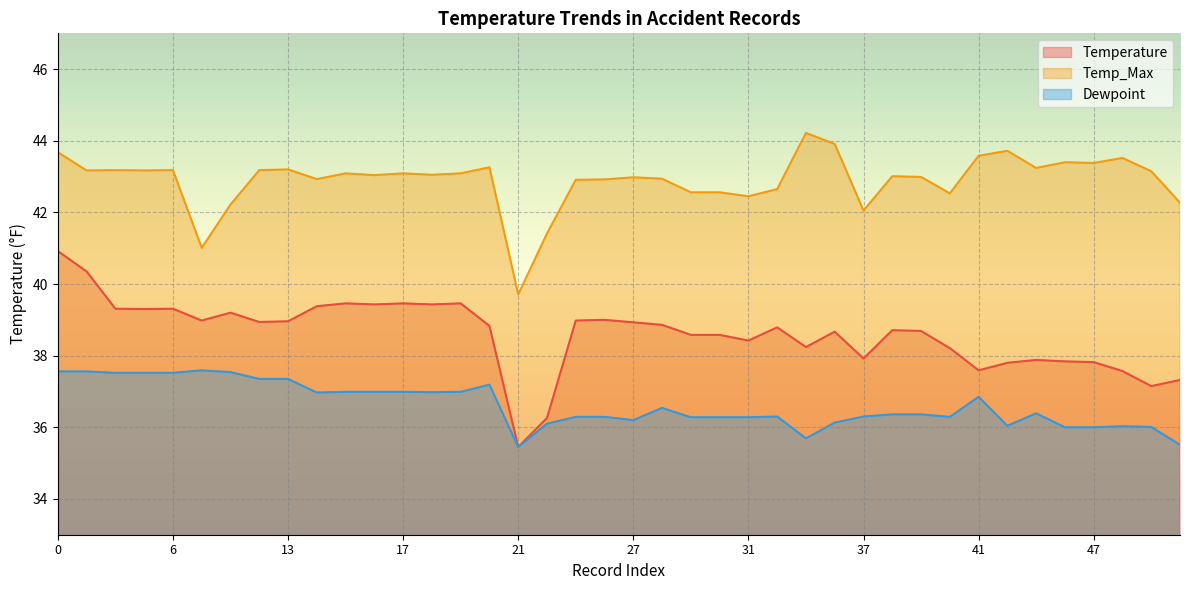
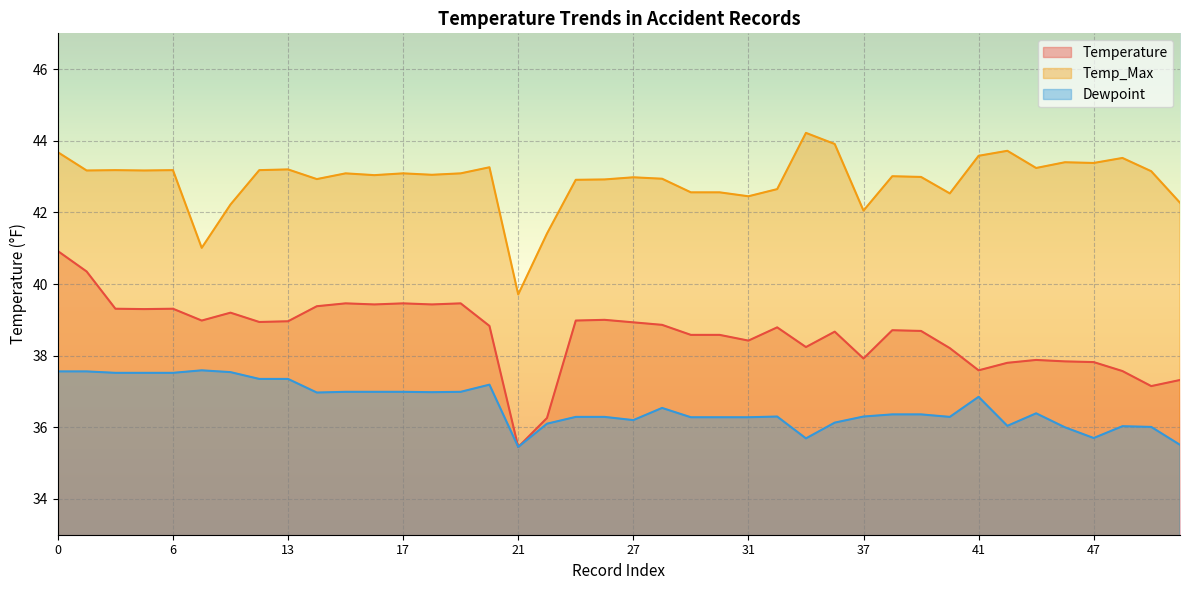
Dewpoint, 47: 36.0 -> 35.7
